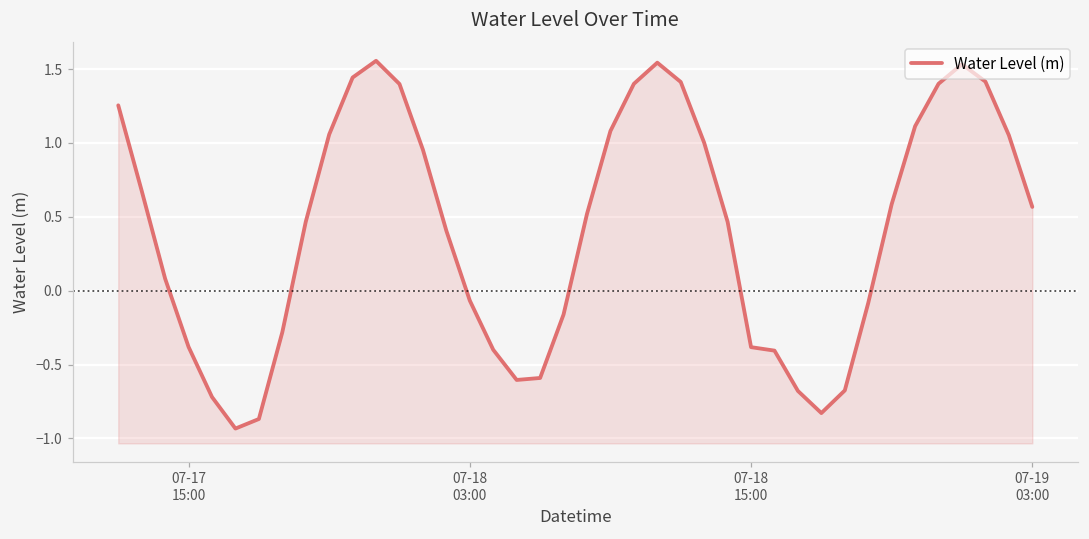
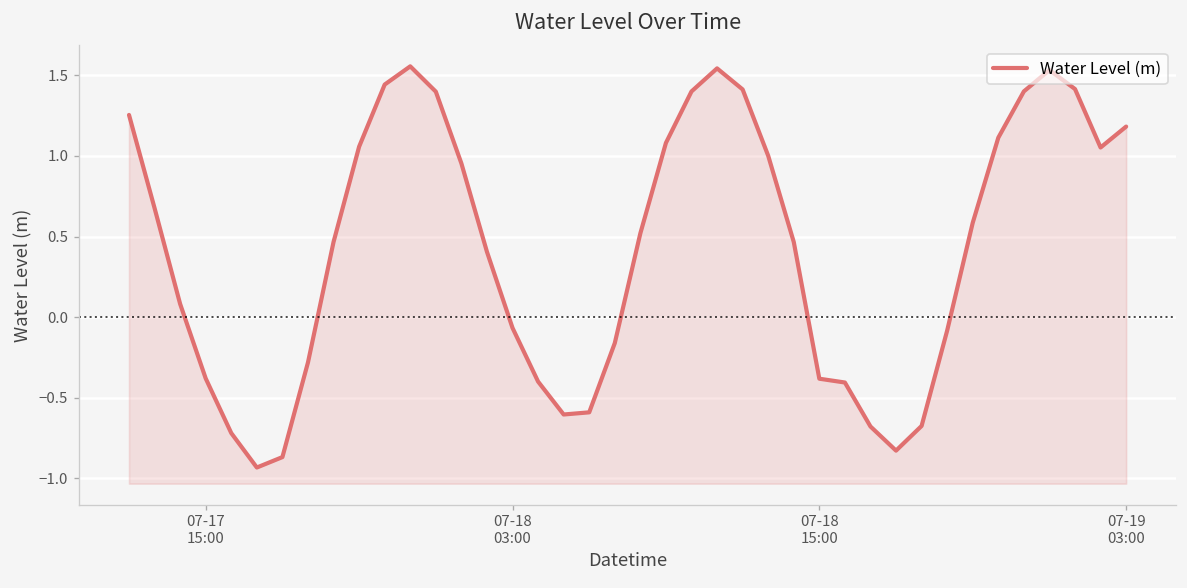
07-19 03:00: 0.57 -> 1.18
